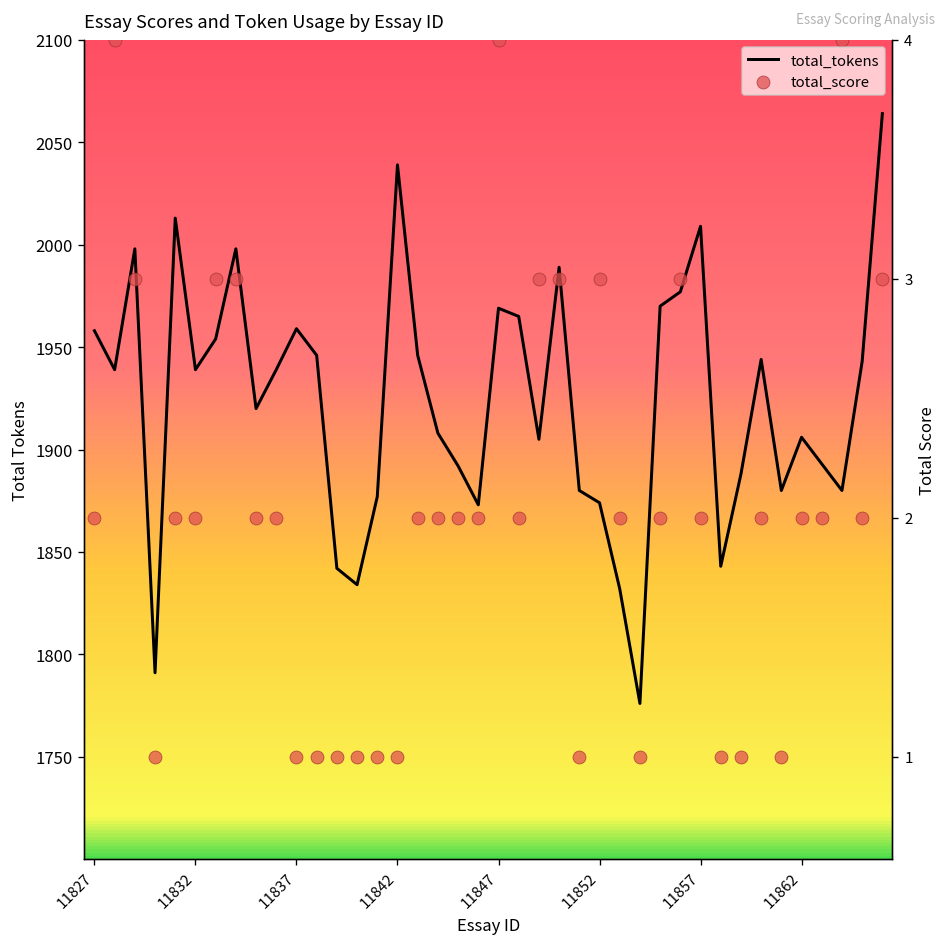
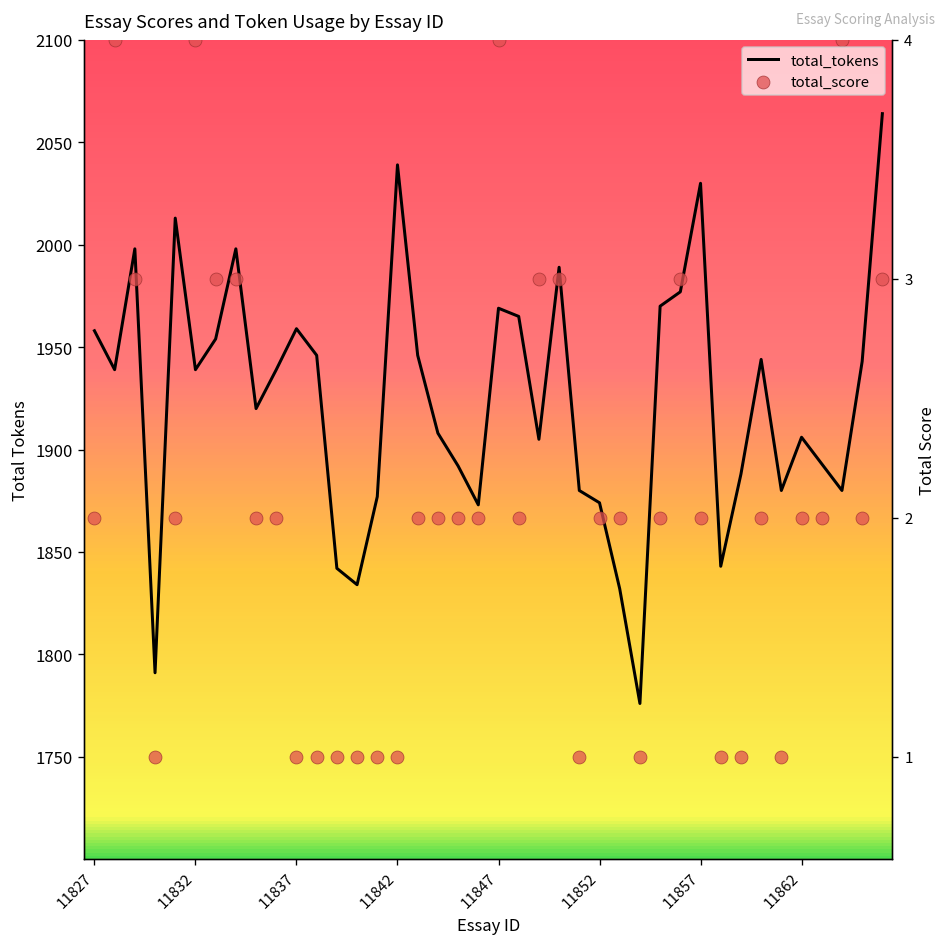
total_score, 11832: 1867 -> 2100
total_score, 11852: 1983 -> 1867
total_tokens, 11857: 2009 -> 2030
